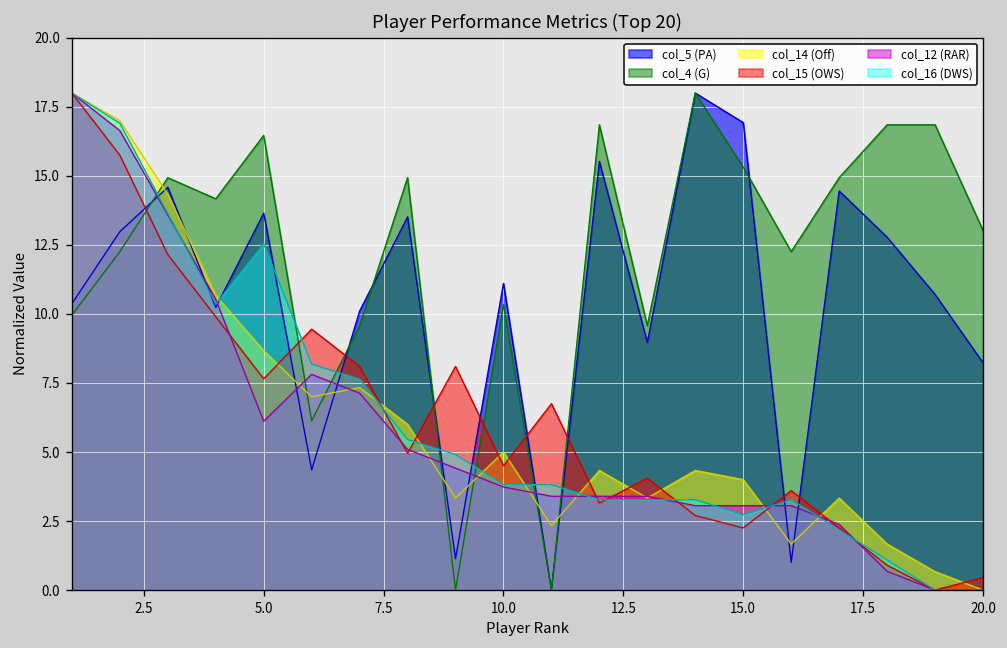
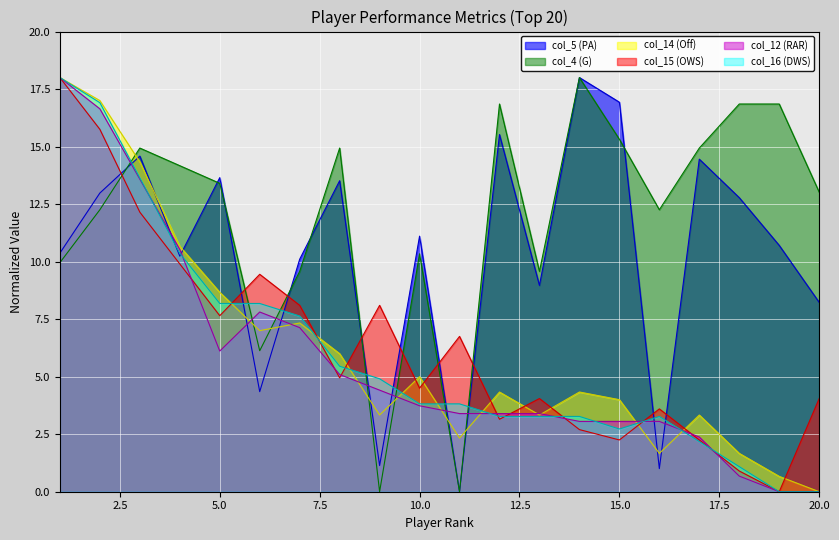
col_4 (G), 5.0: 16.5 -> 13.4
col_16 (DWS), 5.0: 12.5 -> 8.2
col_15 (OWS), 20.0: 0.5 -> 4.1
